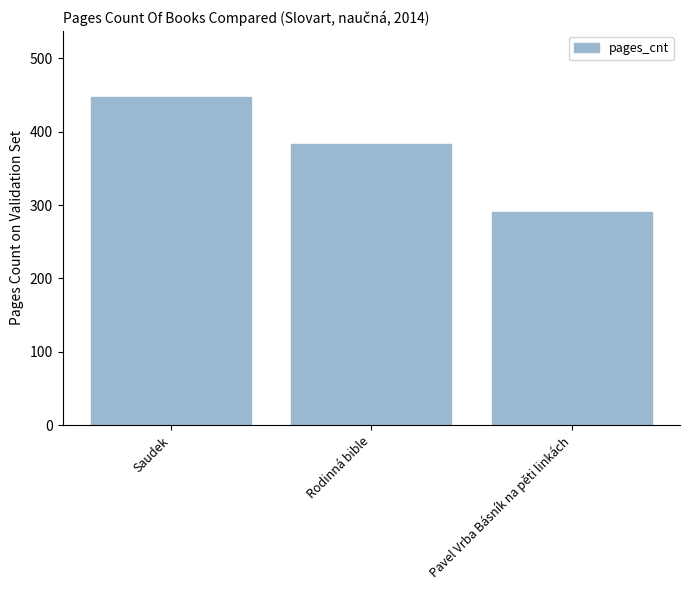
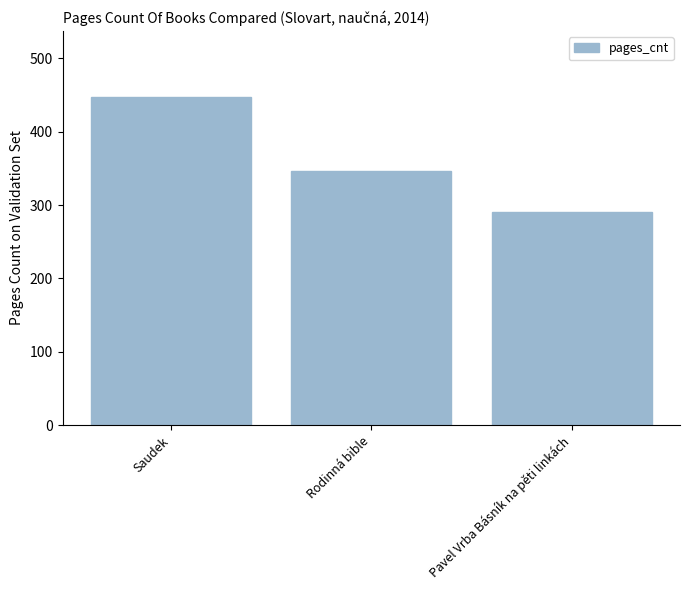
Rodinná bible: 380 -> 350
